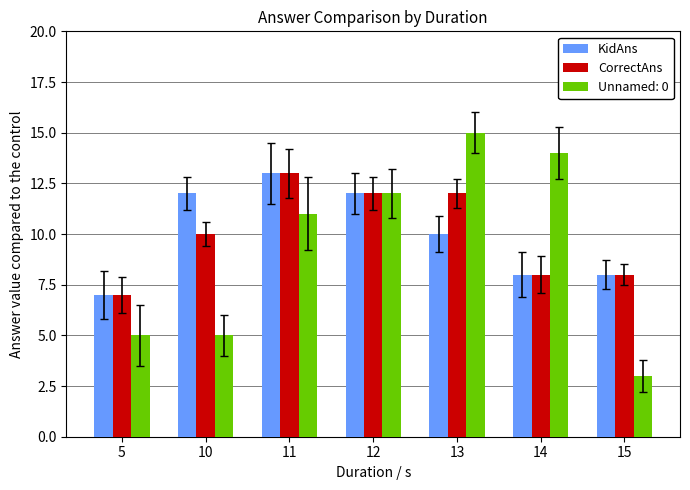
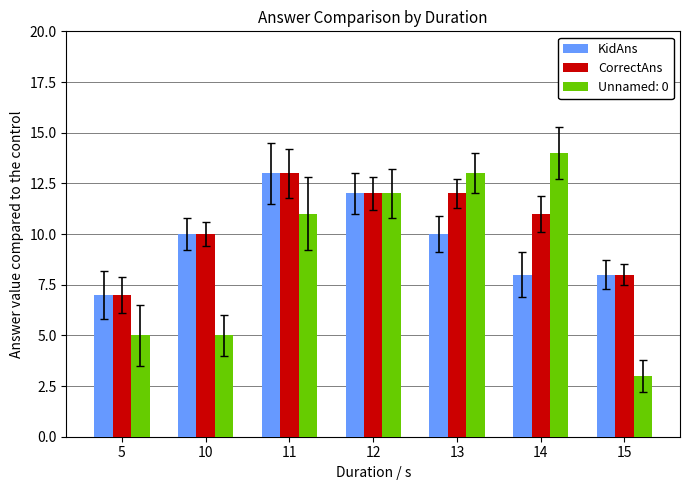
KidAns, 10: 12 -> 10
Unnamed: 0, 13: 15 -> 13
CorrectAns, 14: 8 -> 11
